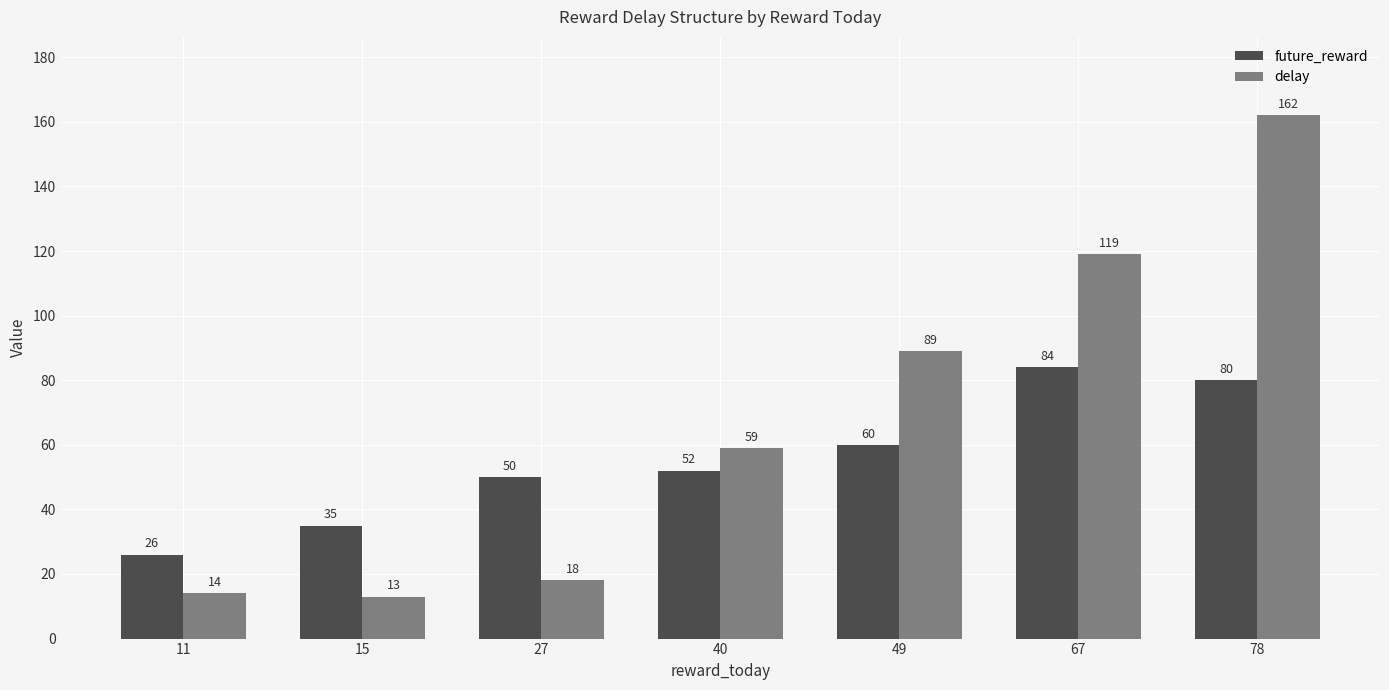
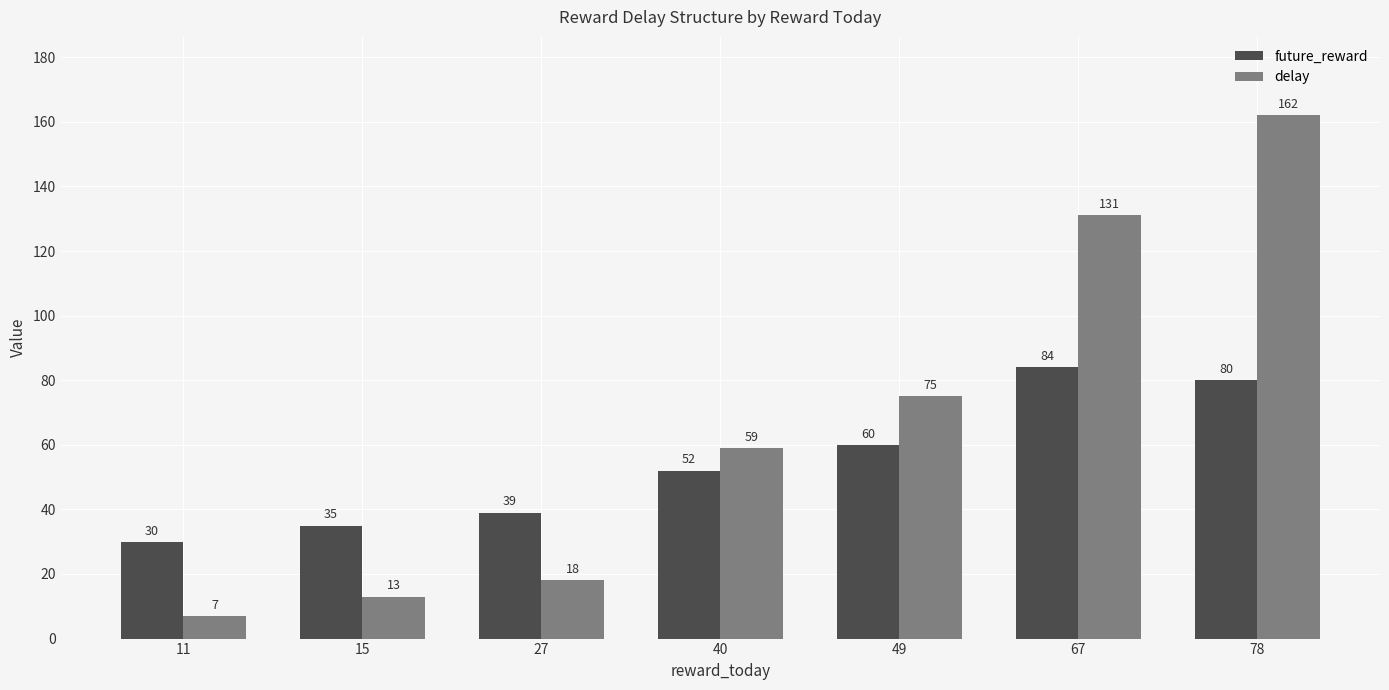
future_reward, 11: 26 -> 30
delay, 11: 14 -> 7
future_reward, 27: 50 -> 39
delay, 49: 89 -> 75
delay, 67: 119 -> 131
